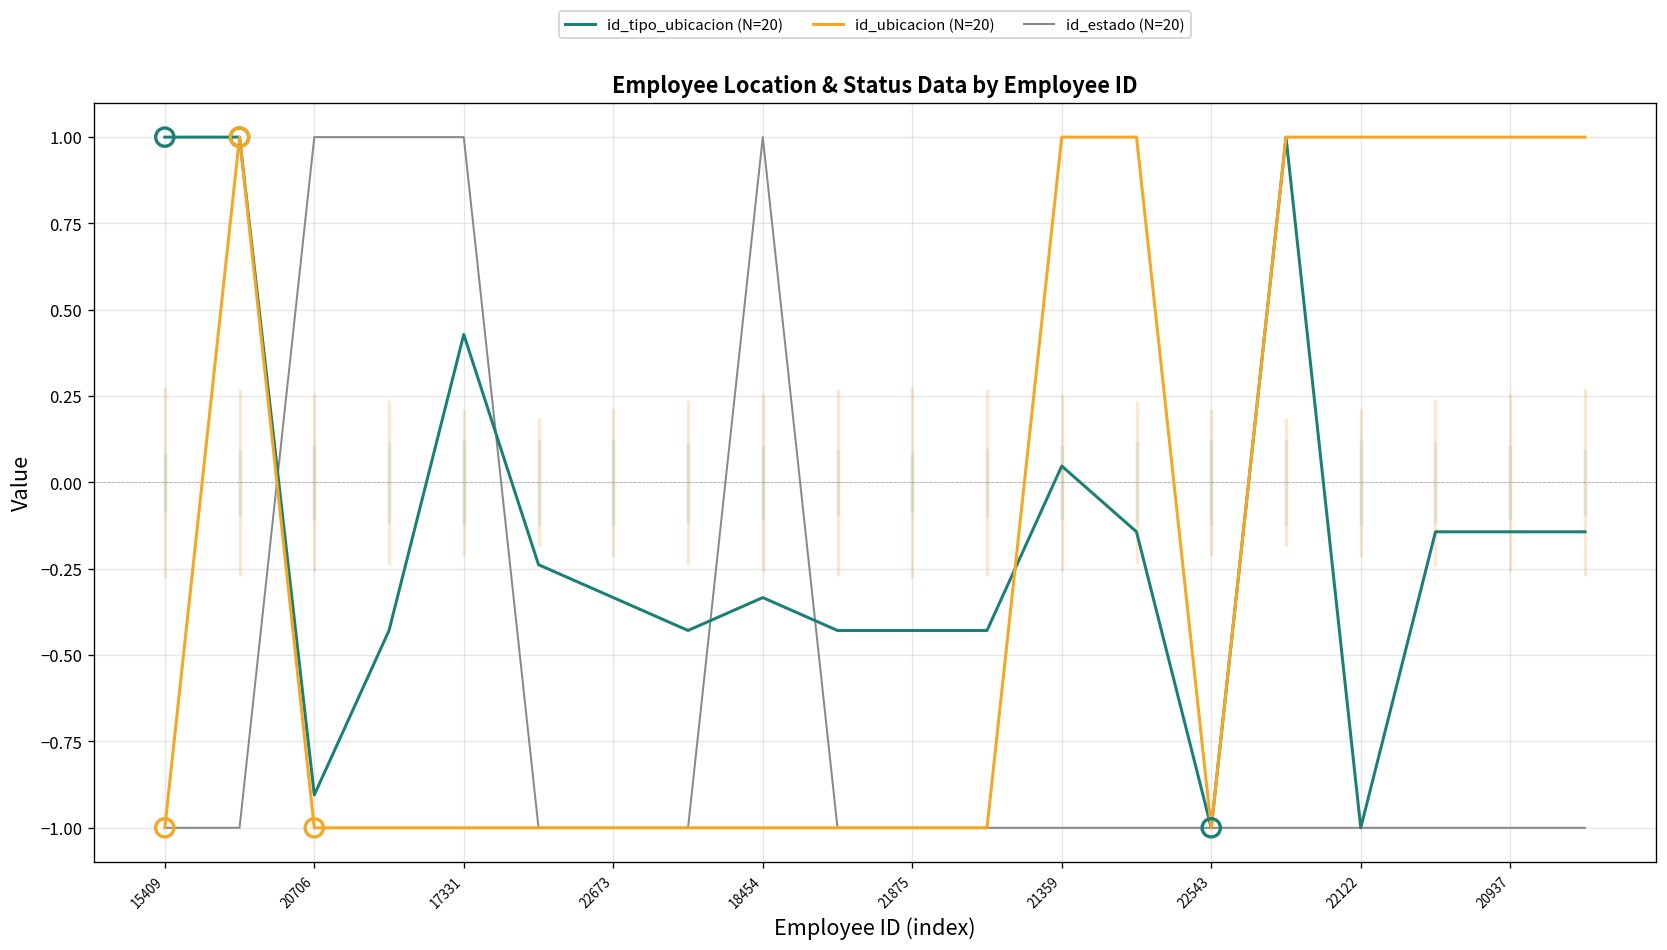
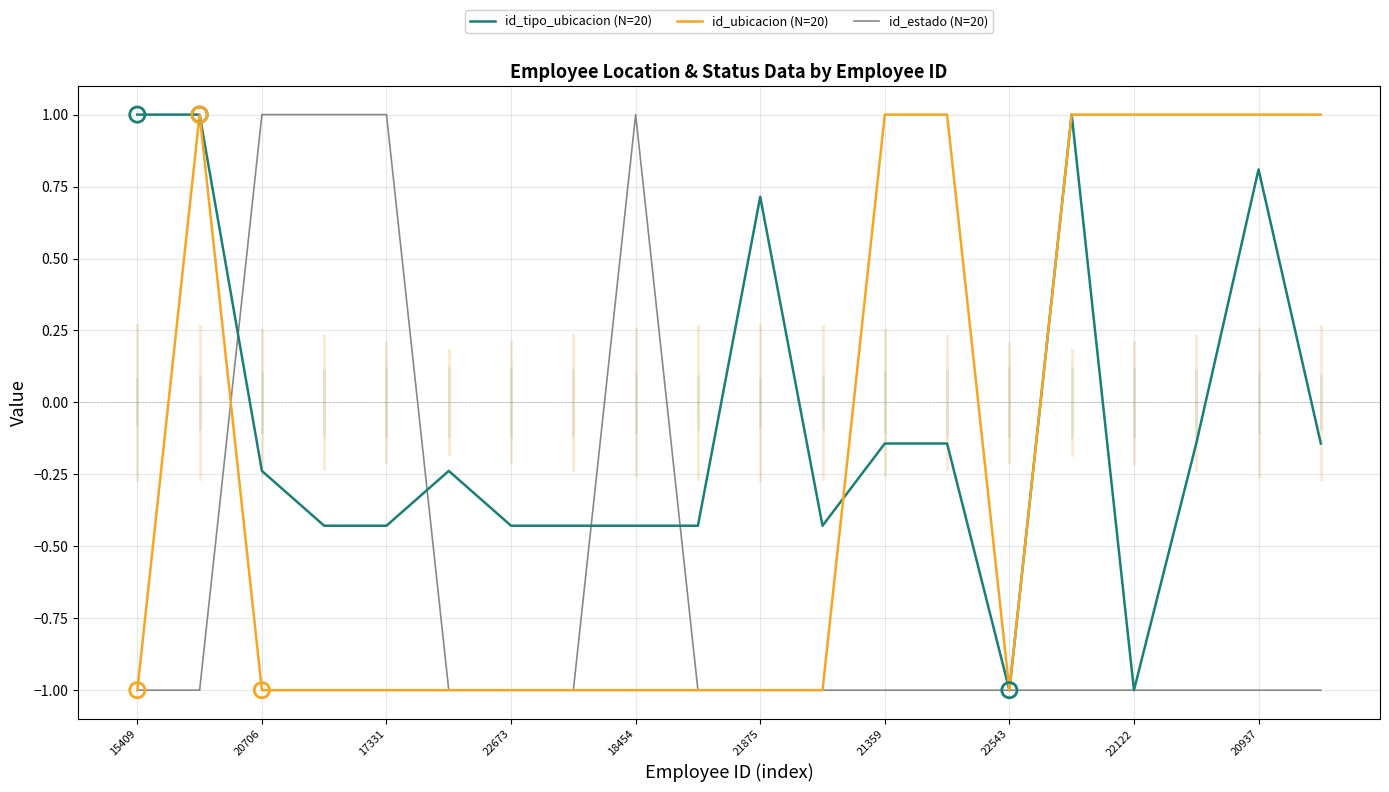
id_tipo_ubicacion (N=20), 20706: -0.90 -> -0.24
id_tipo_ubicacion (N=20), 17331: 0.43 -> -0.43
id_tipo_ubicacion (N=20), 22673: -0.33 -> -0.43
id_tipo_ubicacion (N=20), 18454: -0.33 -> -0.43
id_tipo_ubicacion (N=20), 21875: -0.43 -> 0.71
id_tipo_ubicacion (N=20), 21359: 0.05 -> -0.14
id_tipo_ubicacion (N=20), 20937: -0.14 -> 0.81
